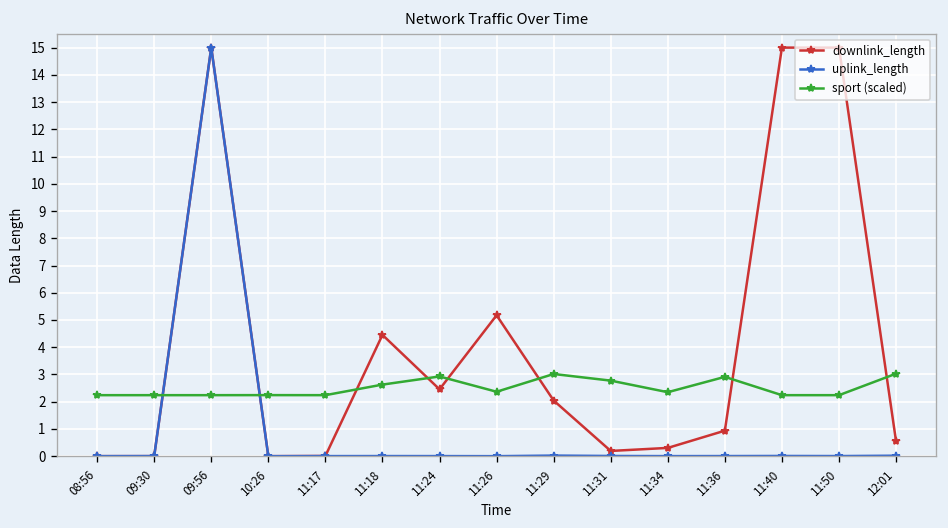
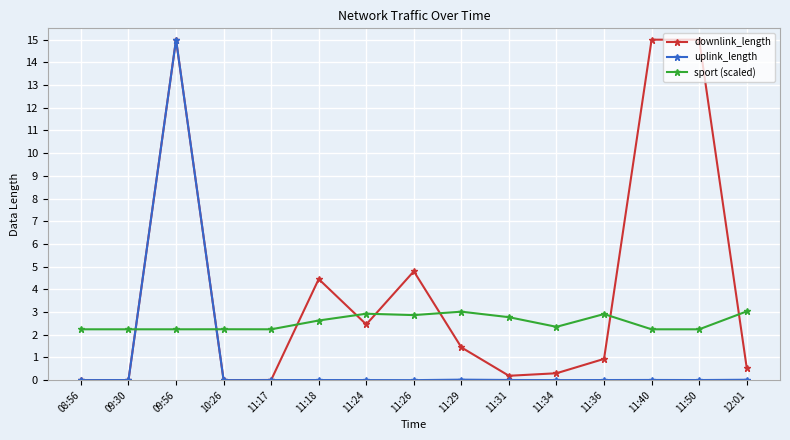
downlink_length, 11:26: 5.2 -> 4.8
sport (scaled), 11:26: 2.4 -> 2.9
downlink_length, 11:29: 2.0 -> 1.4
